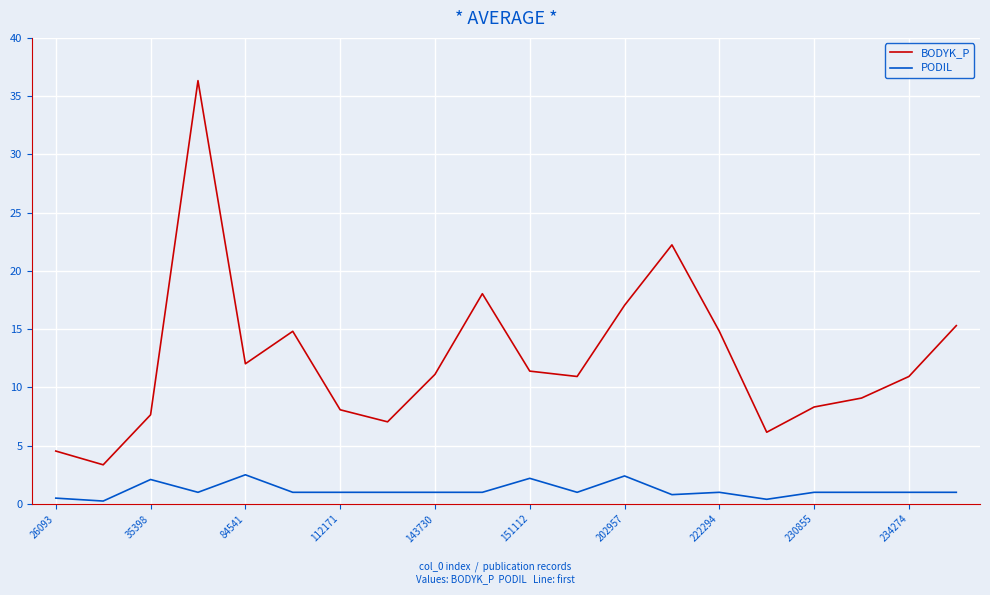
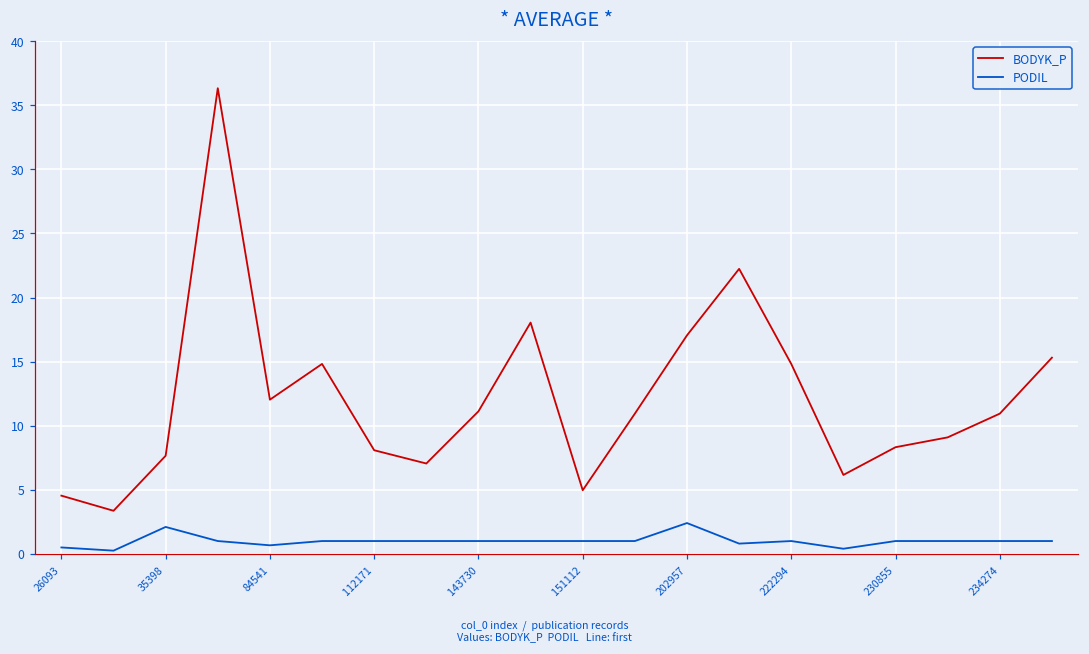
PODIL, 84541: 2.5 -> 0.7
BODYK_P, 151112: 11.4 -> 5.0
PODIL, 151112: 2.2 -> 1.0
